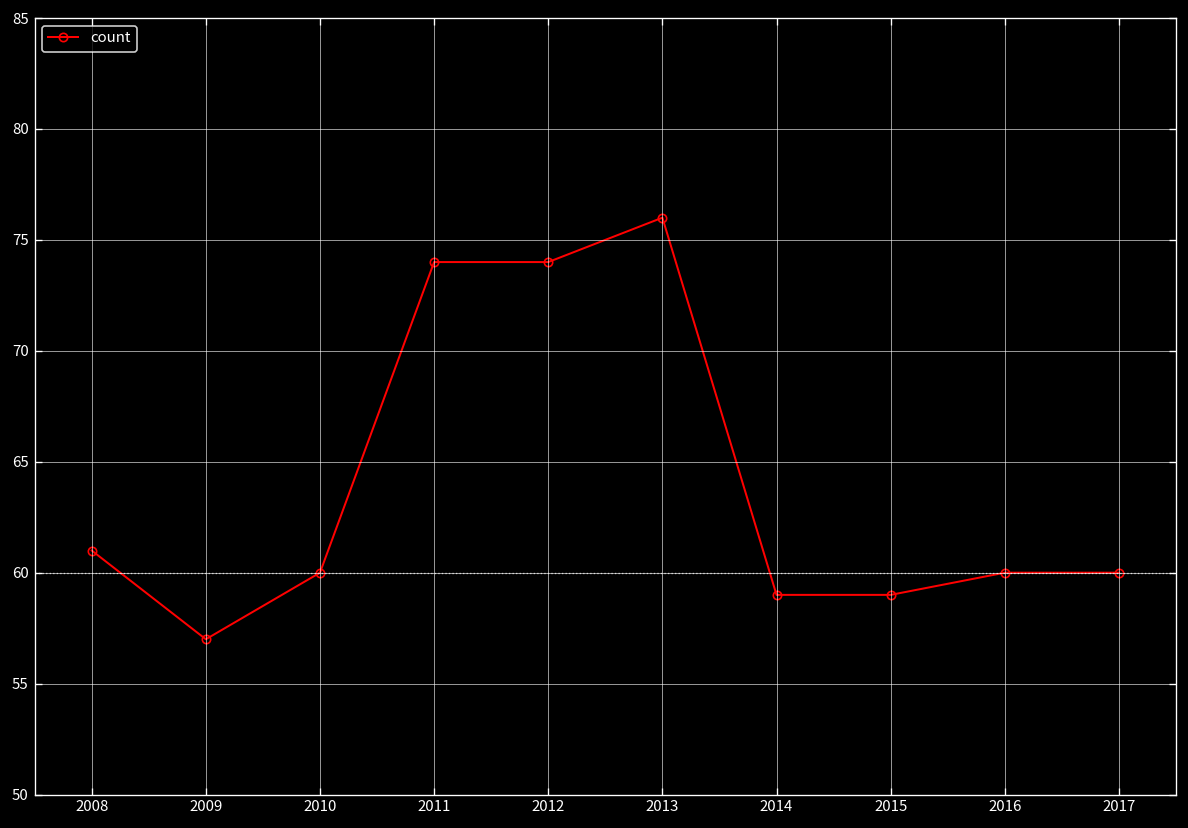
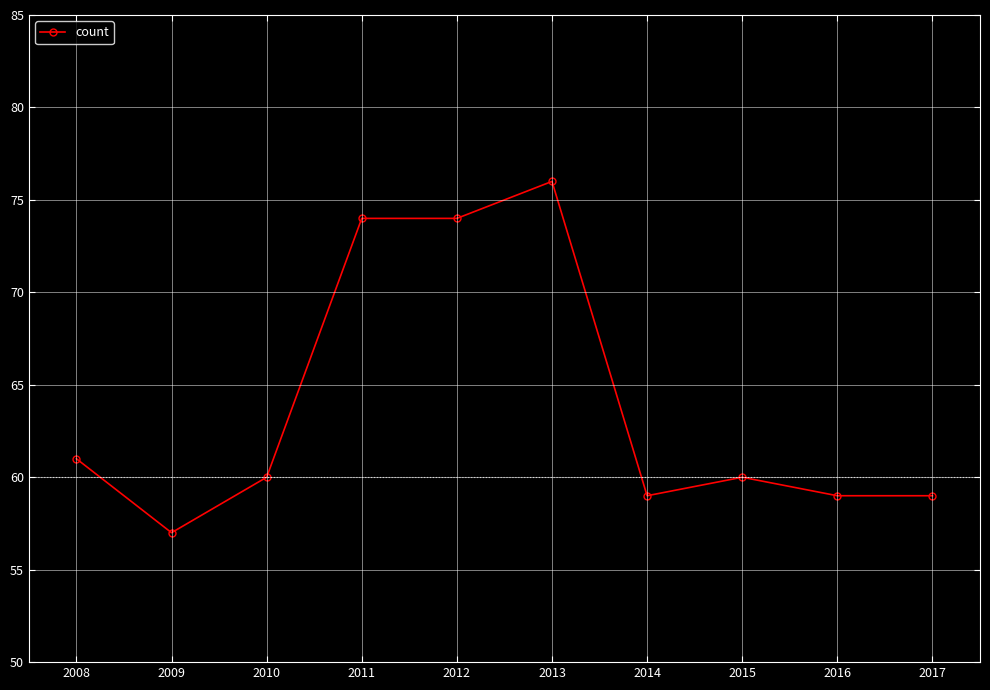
2015: 59 -> 60
2016: 60 -> 59
2017: 60 -> 59
